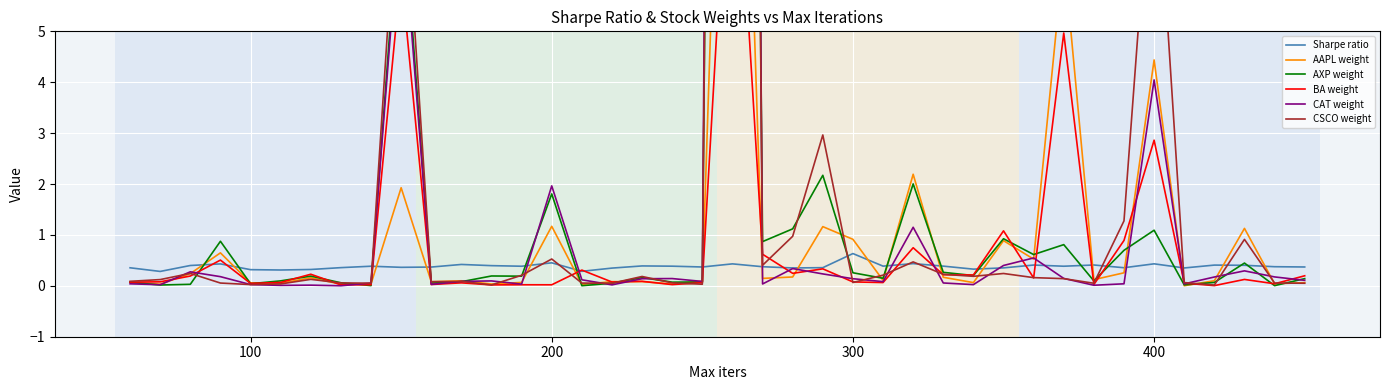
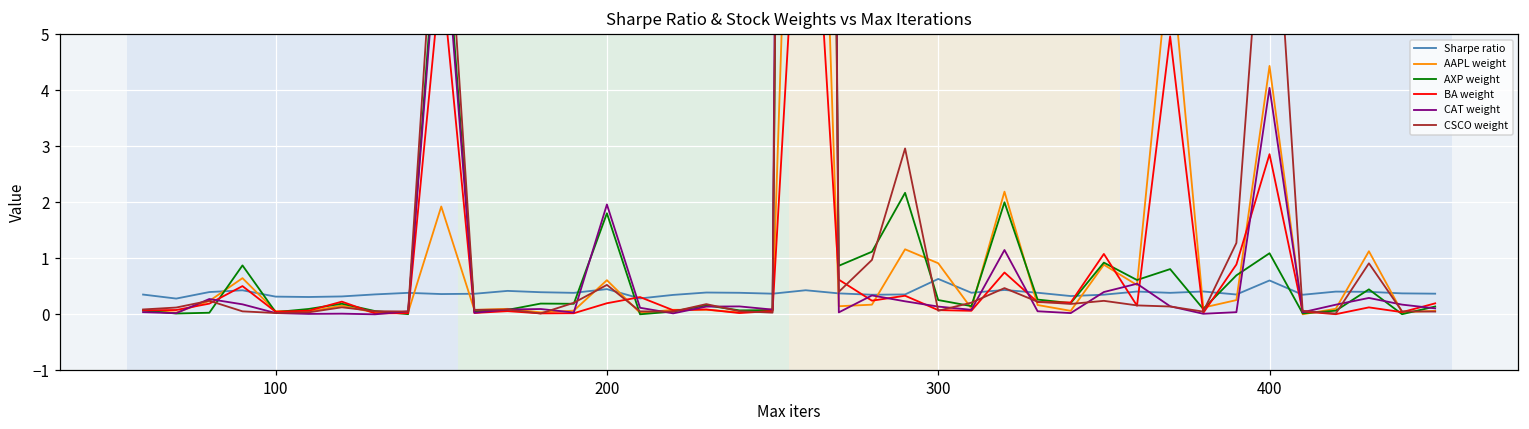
AAPL weight, 200: 1.2 -> 0.6
BA weight, 200: 0.0 -> 0.2
Sharpe ratio, 400: 0.4 -> 0.6
